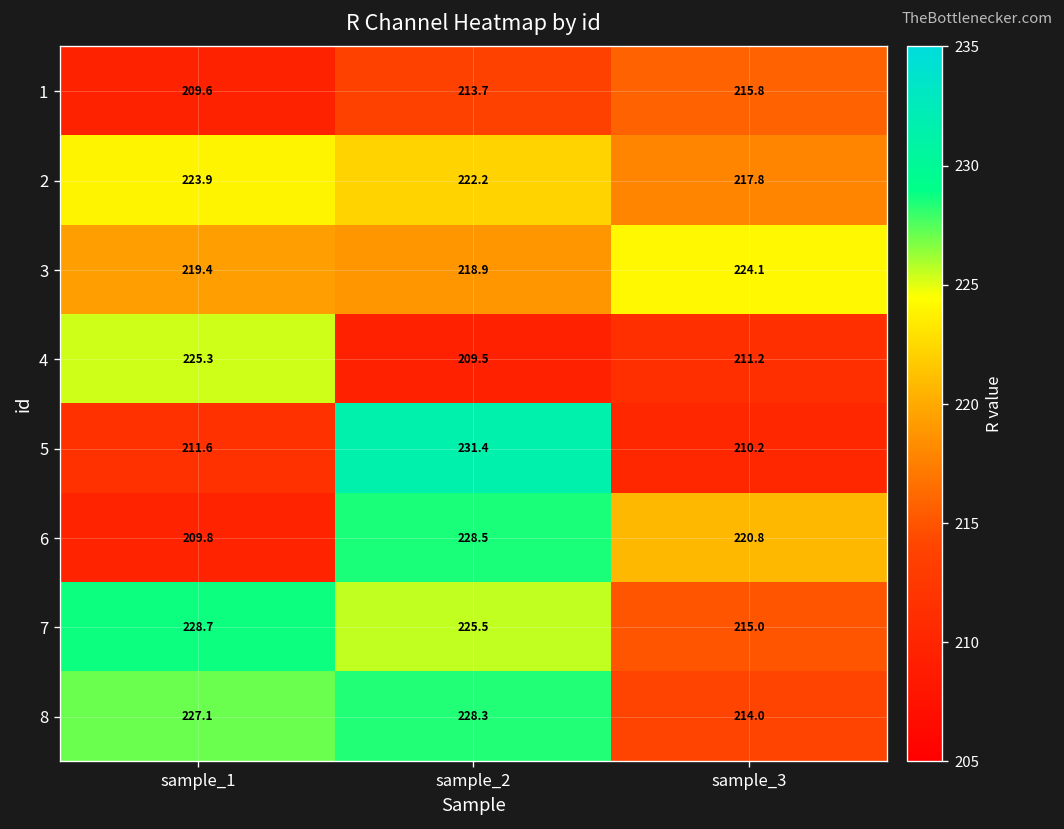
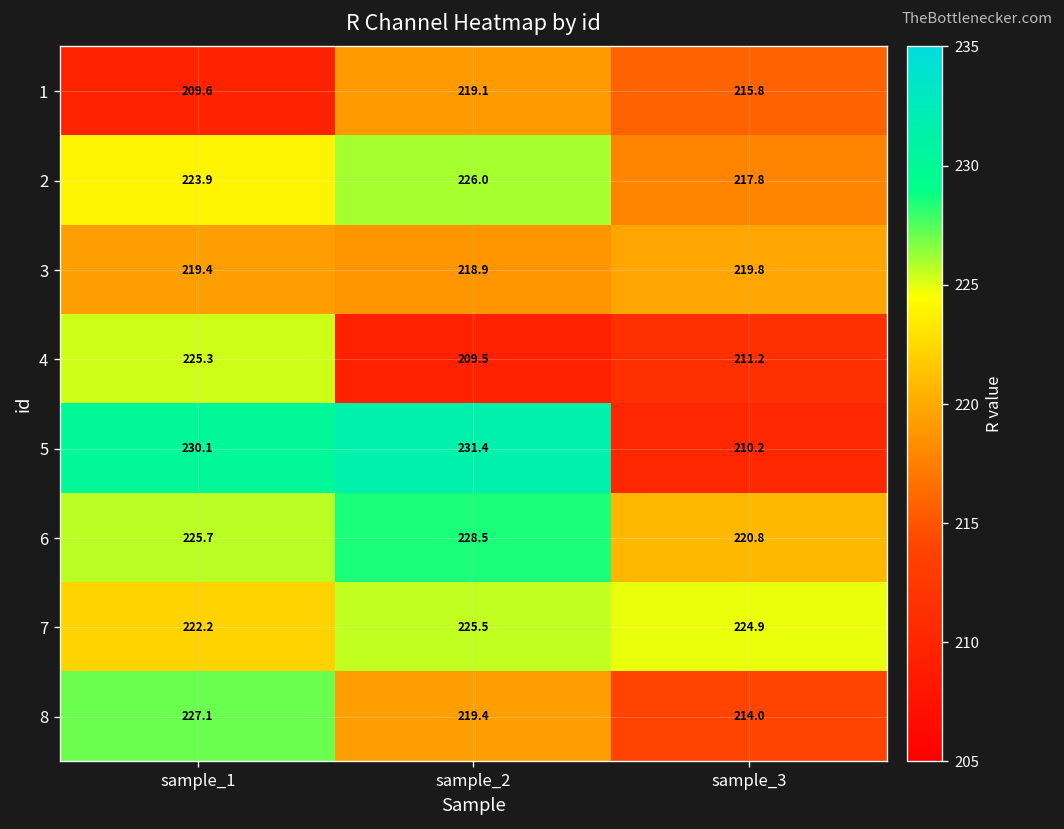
1, sample_2: 213.7 -> 219.1
2, sample_2: 222.2 -> 226.0
3, sample_3: 224.1 -> 219.8
5, sample_1: 211.6 -> 230.1
6, sample_1: 209.8 -> 225.7
7, sample_1: 228.7 -> 222.2
7, sample_3: 215.0 -> 224.9
8, sample_2: 228.3 -> 219.4
